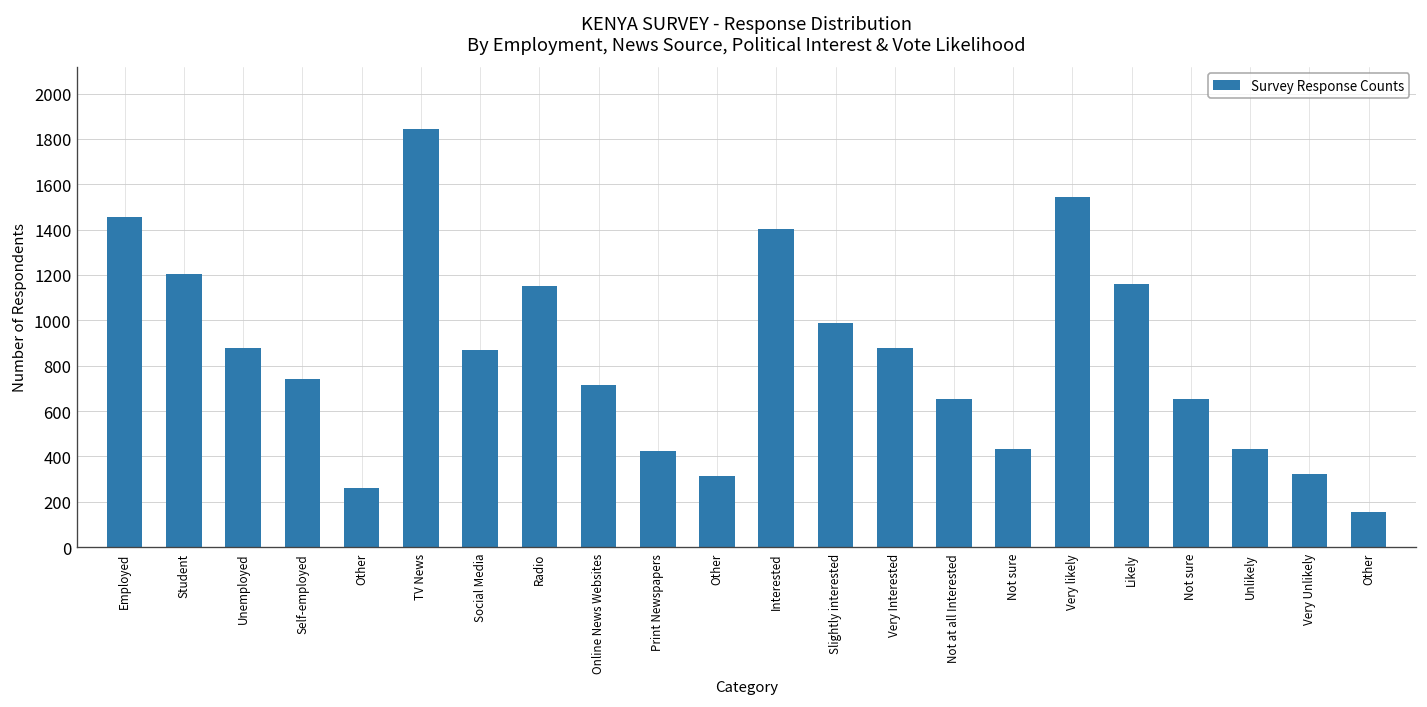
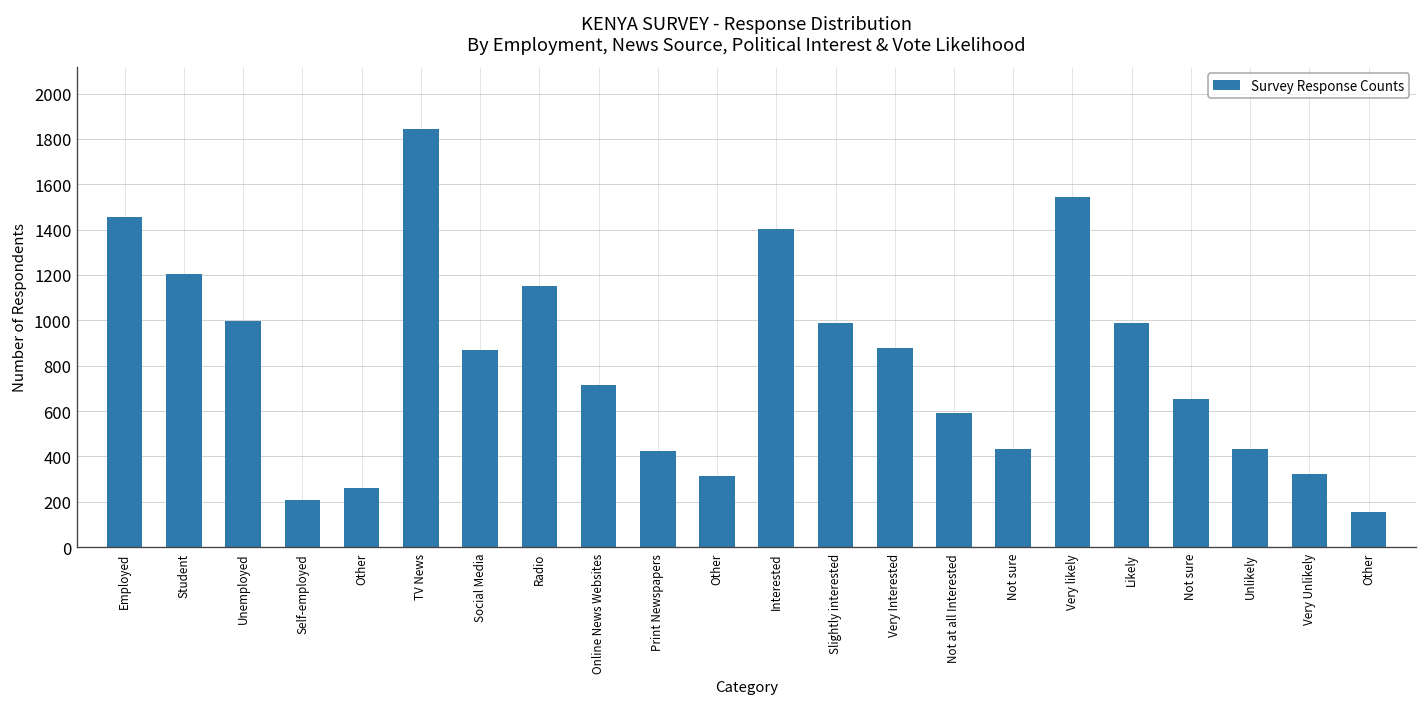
Unemployed: 880 -> 1000
Self-employed: 740 -> 210
Not at all Interested: 650 -> 590
Likely: 1160 -> 990
